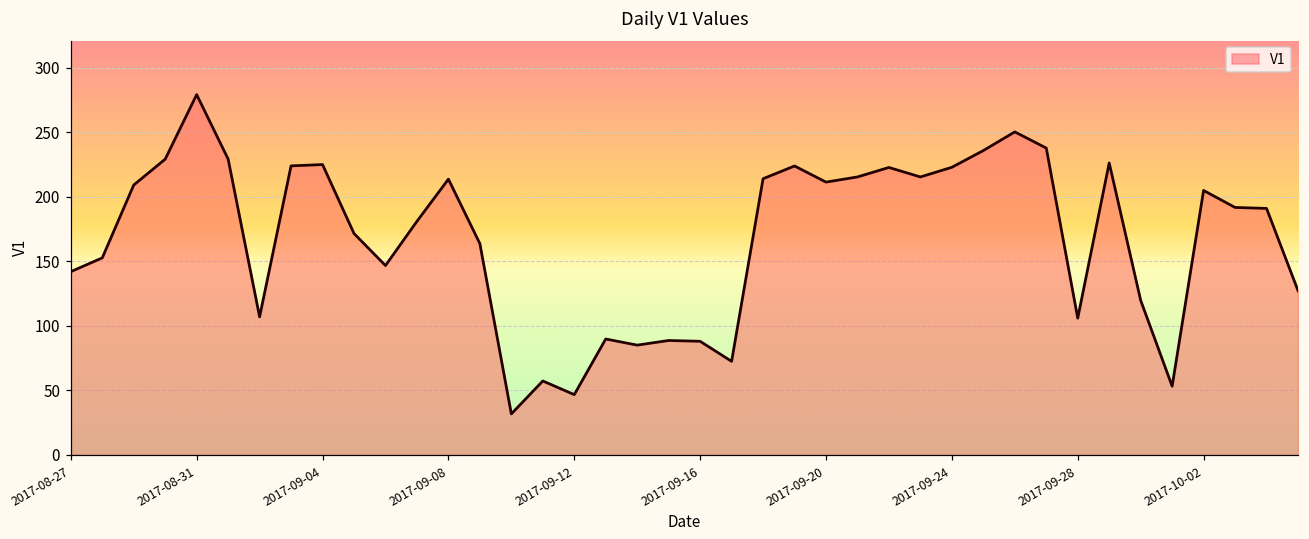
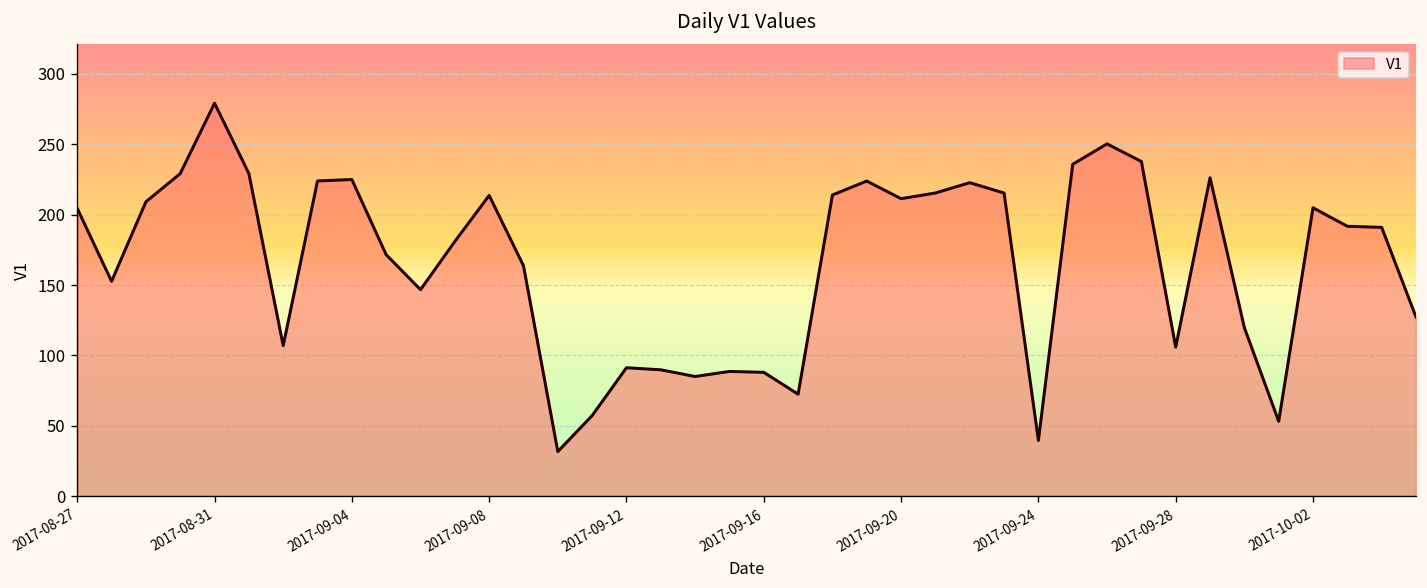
2017-08-27: 142 -> 204
2017-09-12: 47 -> 91
2017-09-24: 223 -> 40
